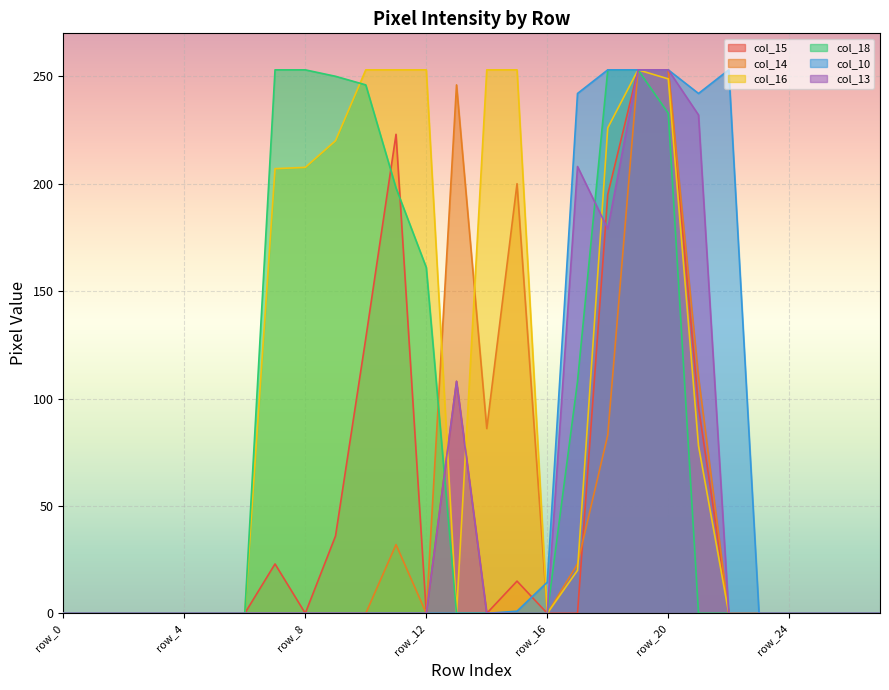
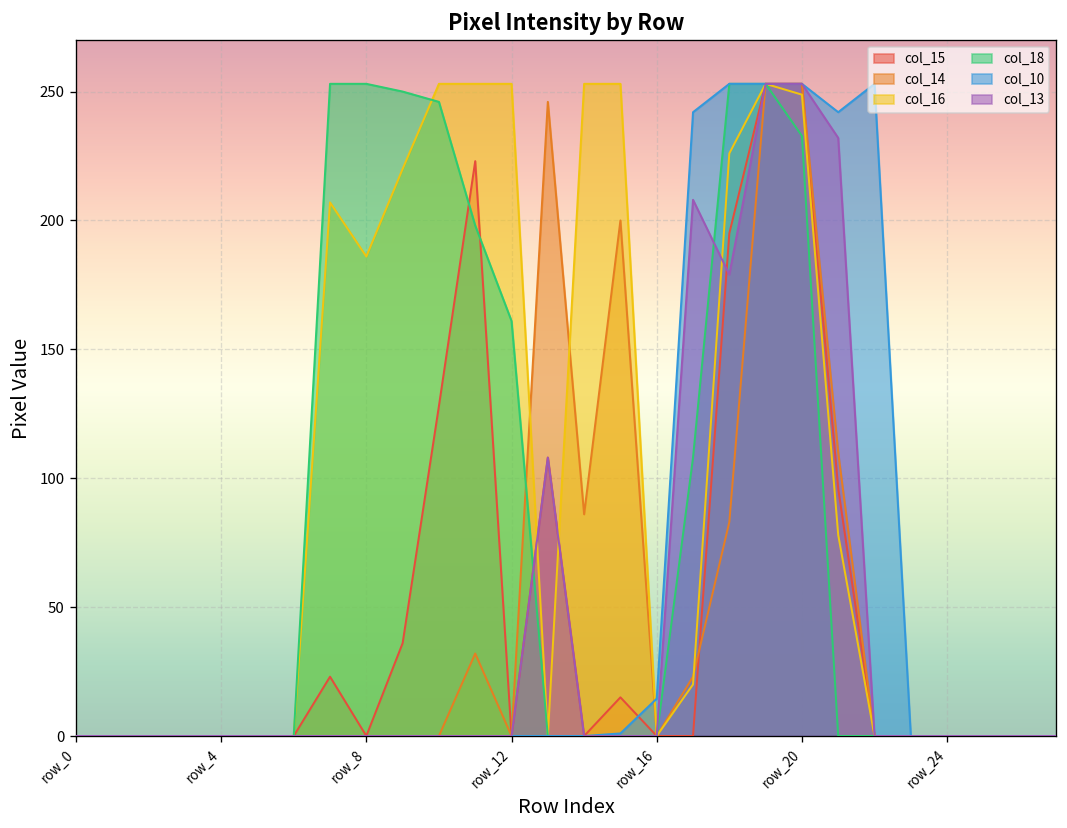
col_16, row_8: 208 -> 186
